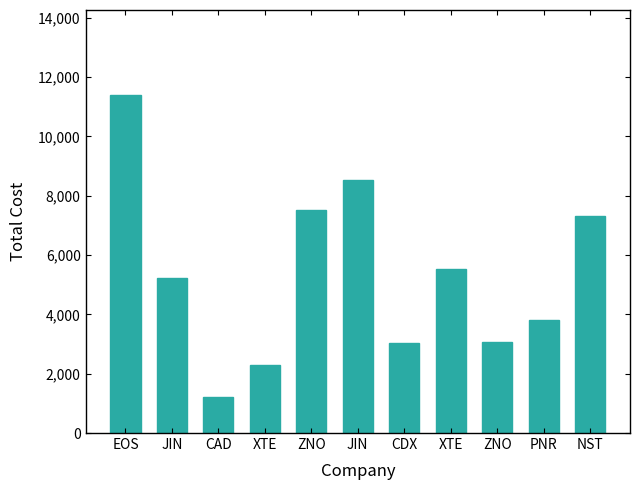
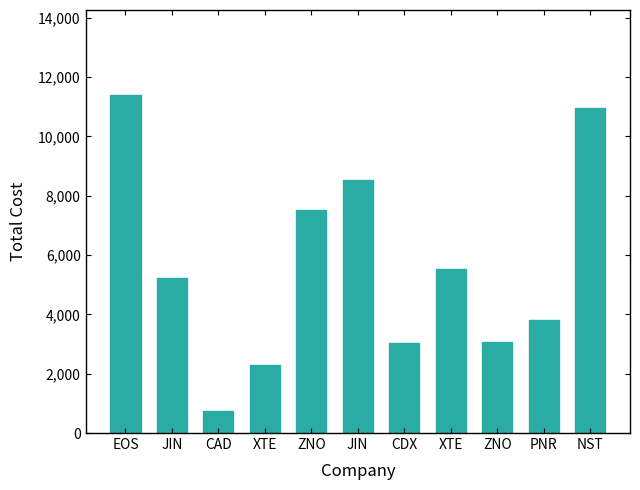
CAD: 1,200 -> 700
NST: 7,300 -> 11,000
